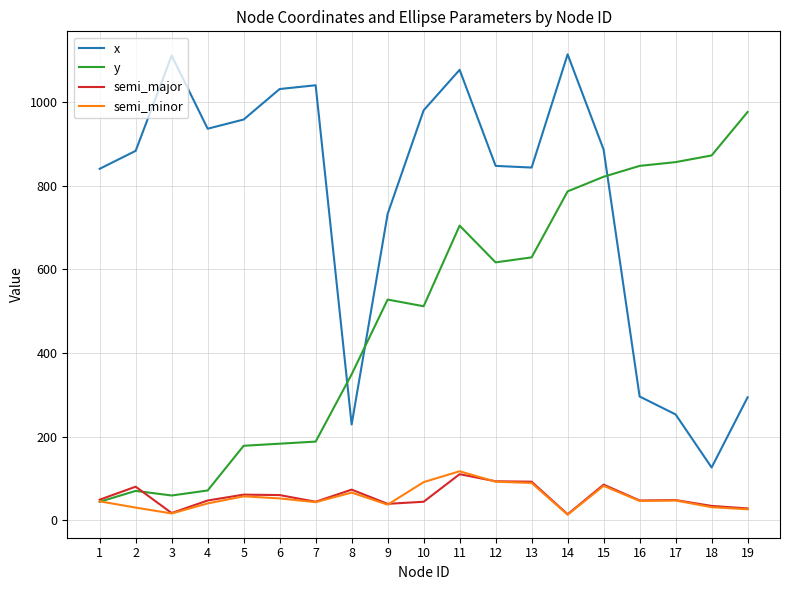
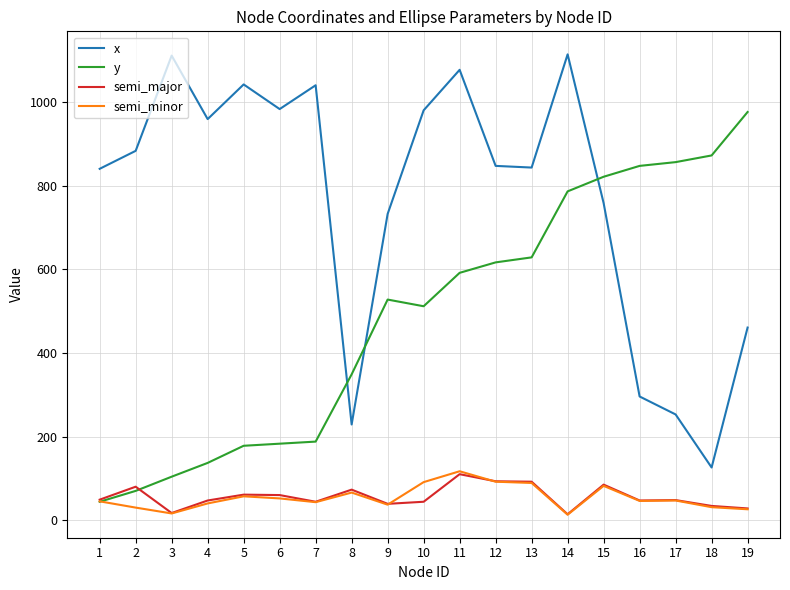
y, 3: 60 -> 100
x, 4: 940 -> 960
y, 4: 70 -> 140
x, 5: 960 -> 1040
x, 6: 1030 -> 980
y, 11: 710 -> 590
x, 15: 890 -> 760
x, 19: 290 -> 460
